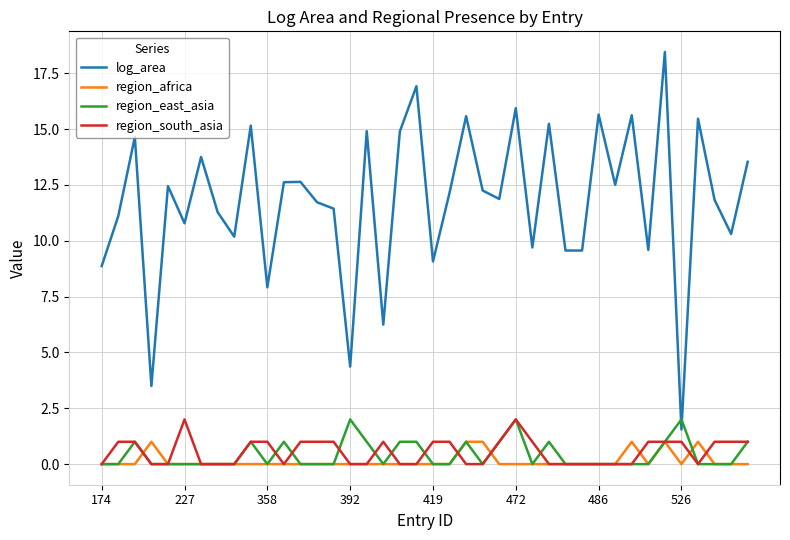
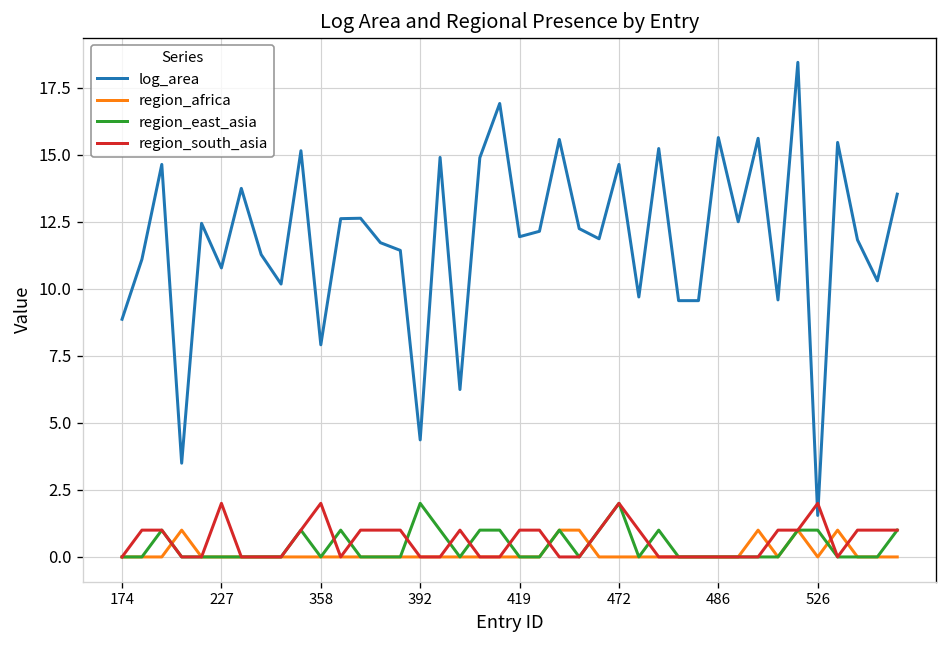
region_south_asia, 358: 1 -> 2
log_area, 419: 9.1 -> 11.9
log_area, 472: 15.9 -> 14.6
region_east_asia, 526: 2 -> 1
region_south_asia, 526: 1 -> 2
